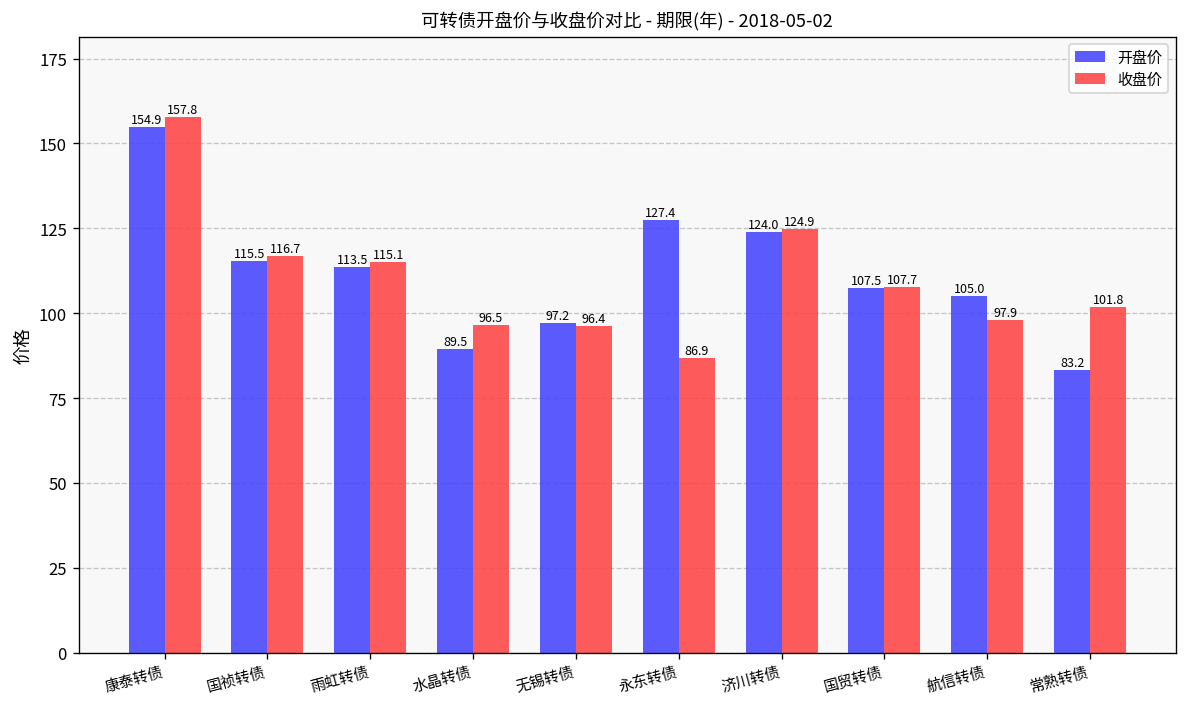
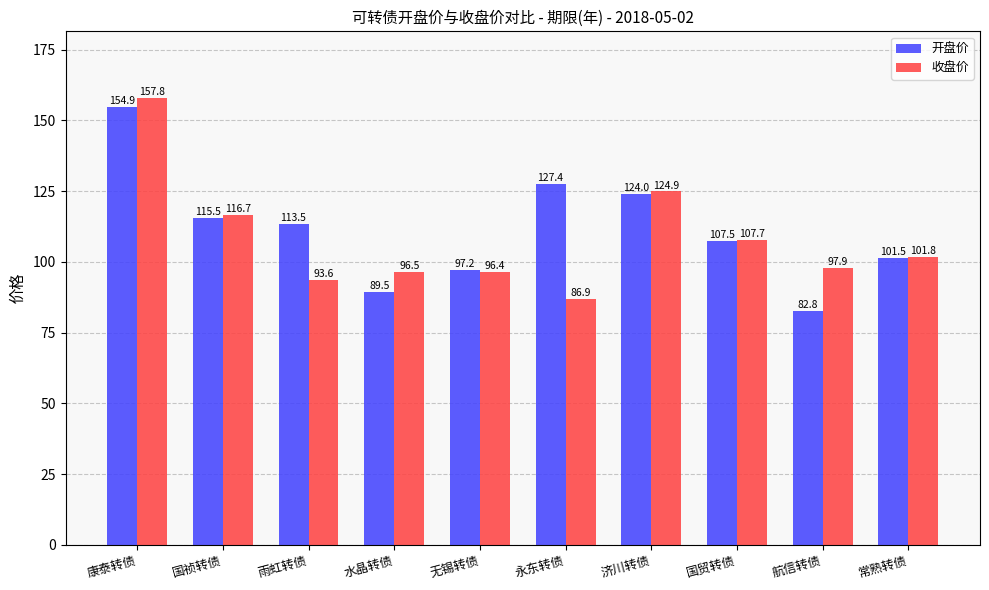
收盘价, 雨虹转债: 115.1 -> 93.6
开盘价, 航信转债: 105.0 -> 82.8
开盘价, 常熟转债: 83.2 -> 101.5
